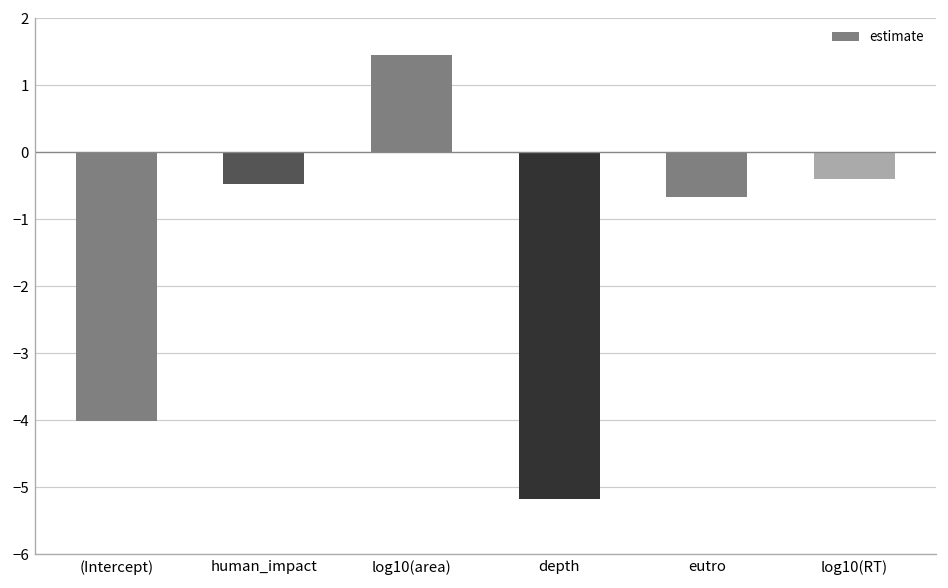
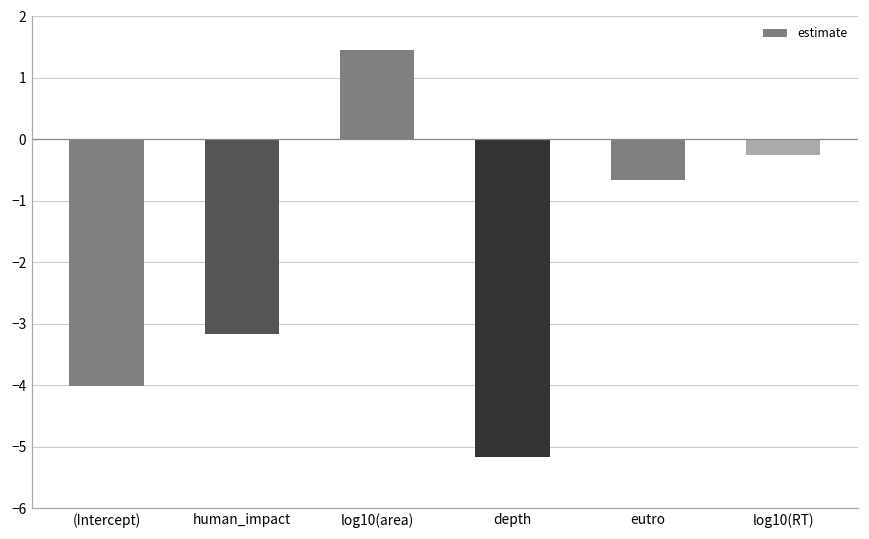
human_impact: -0.5 -> -3.2
log10(RT): -0.4 -> -0.2
